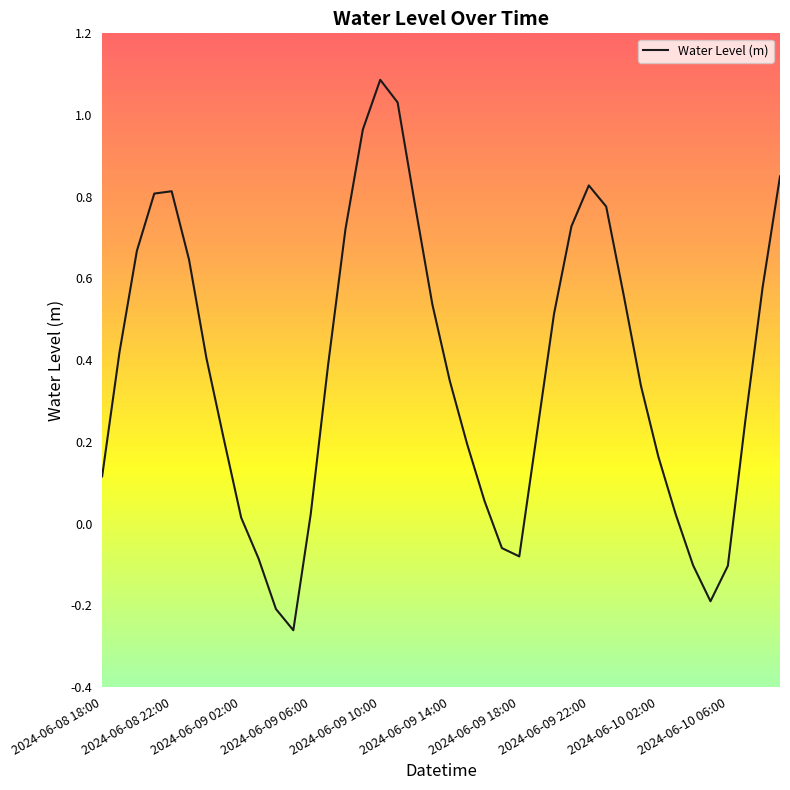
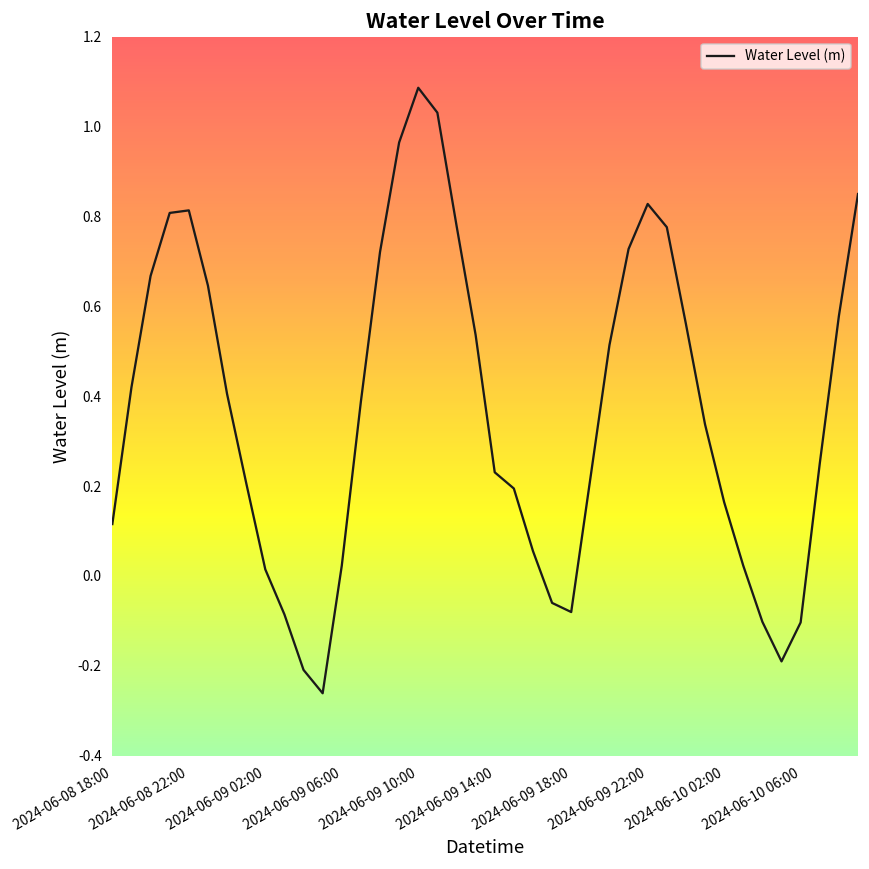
2024-06-09 14:00: 0.35 -> 0.23
